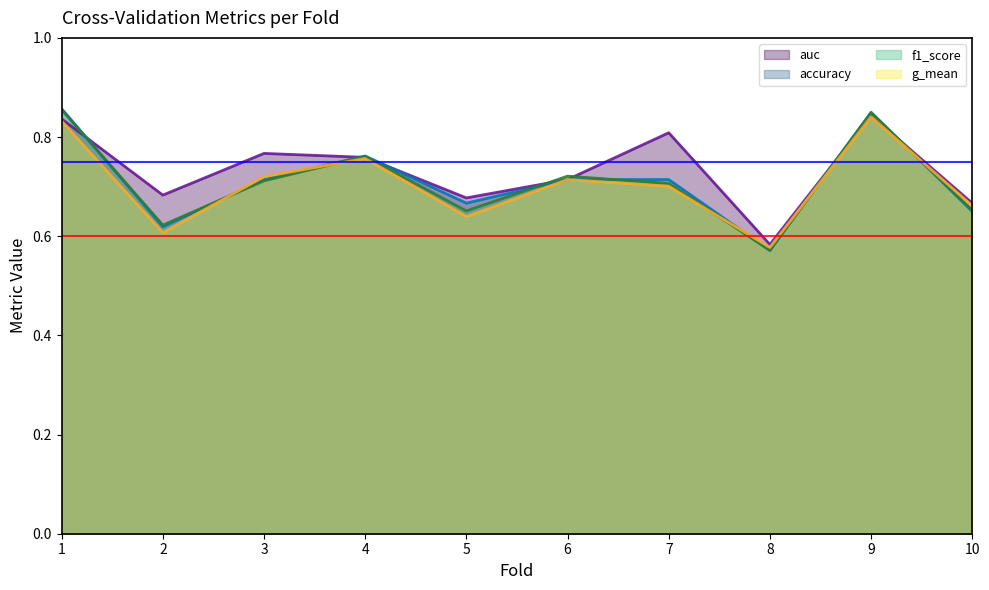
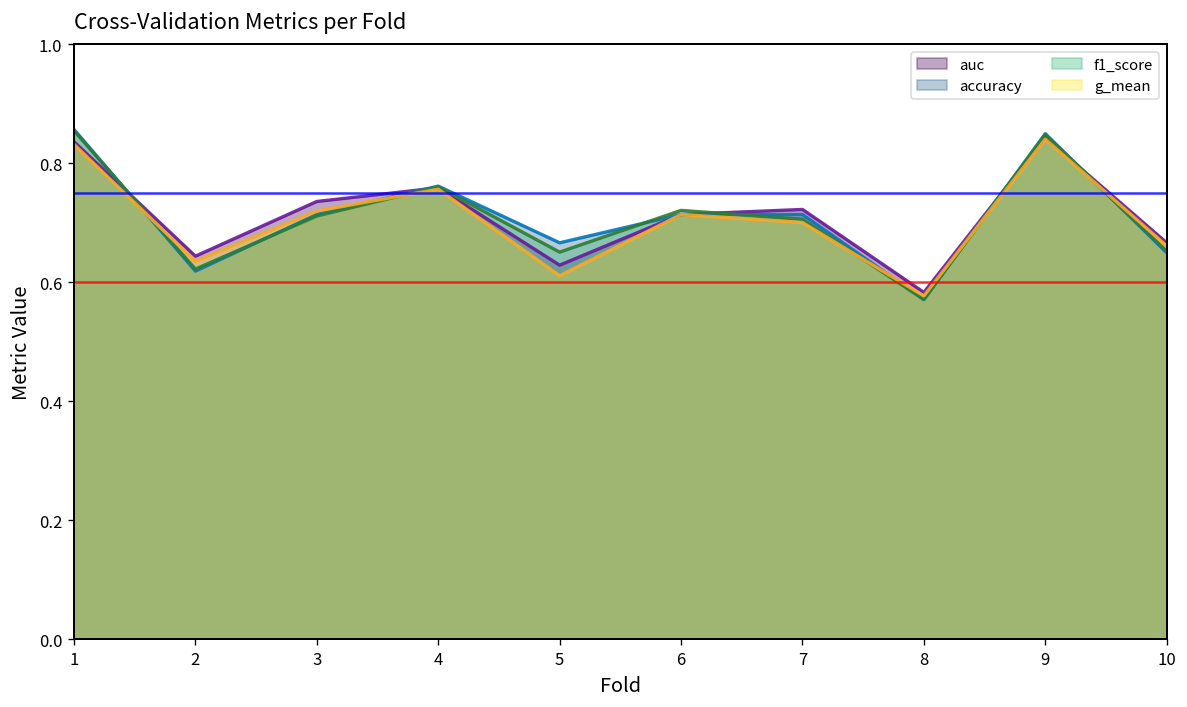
auc, 2: 0.68 -> 0.64
g_mean, 2: 0.61 -> 0.64
auc, 3: 0.77 -> 0.74
auc, 5: 0.68 -> 0.63
g_mean, 5: 0.64 -> 0.61
auc, 7: 0.81 -> 0.72
